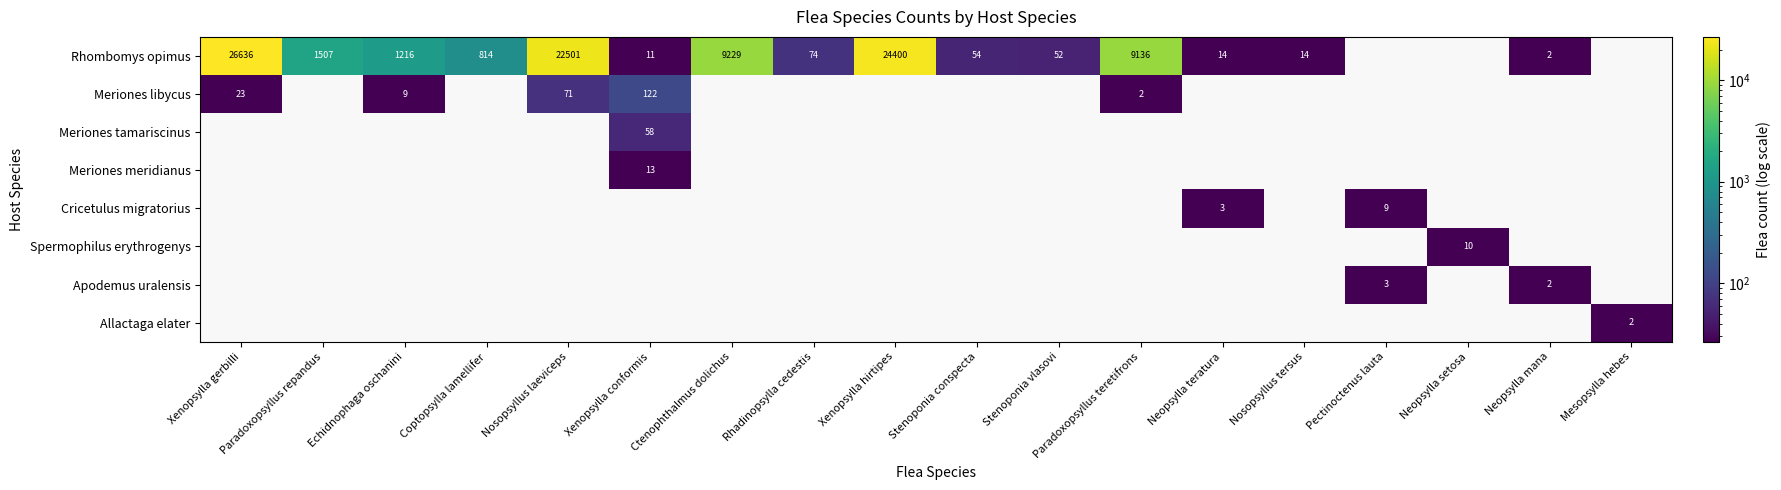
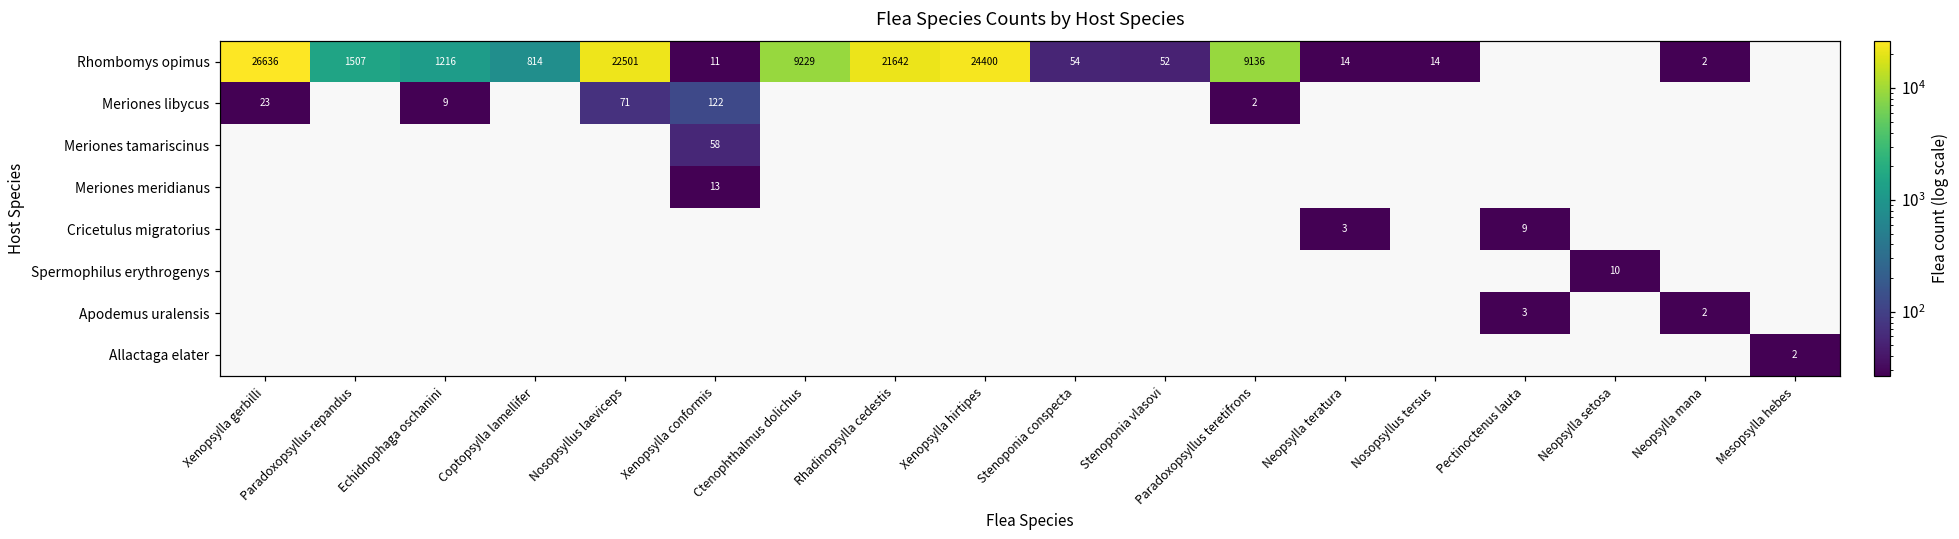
Rhombomys opimus, Rhadinopsylla cedestis: 74 -> 21642
